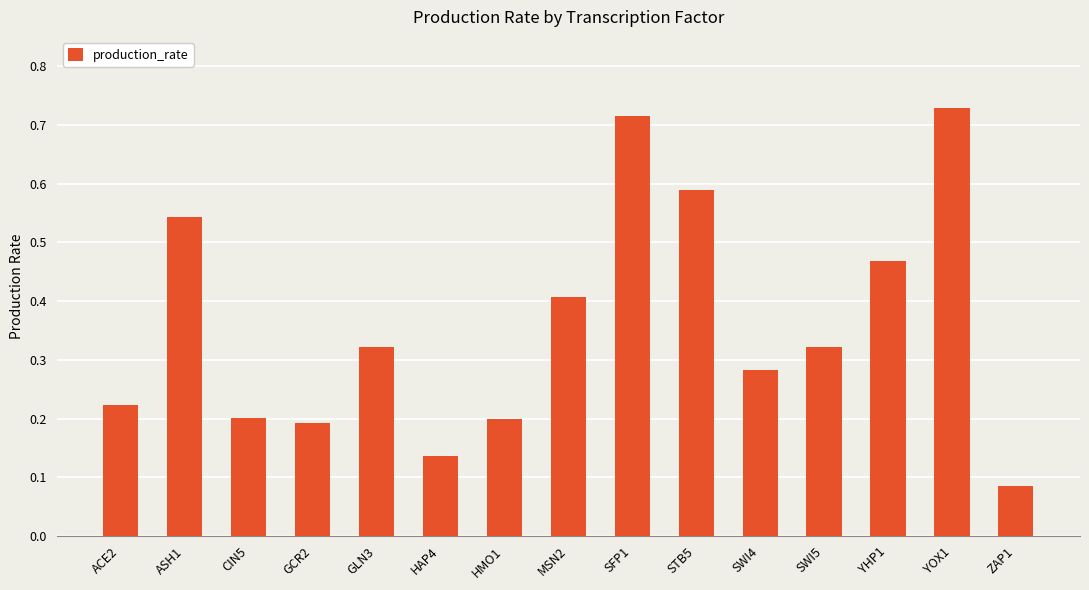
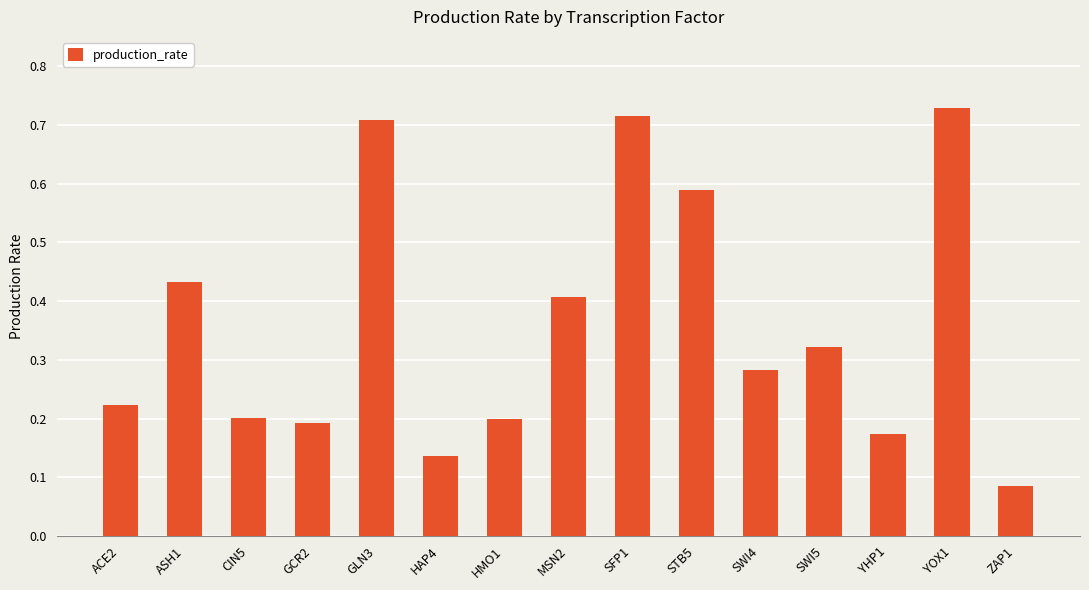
ASH1: 0.54 -> 0.43
GLN3: 0.32 -> 0.71
YHP1: 0.47 -> 0.17
